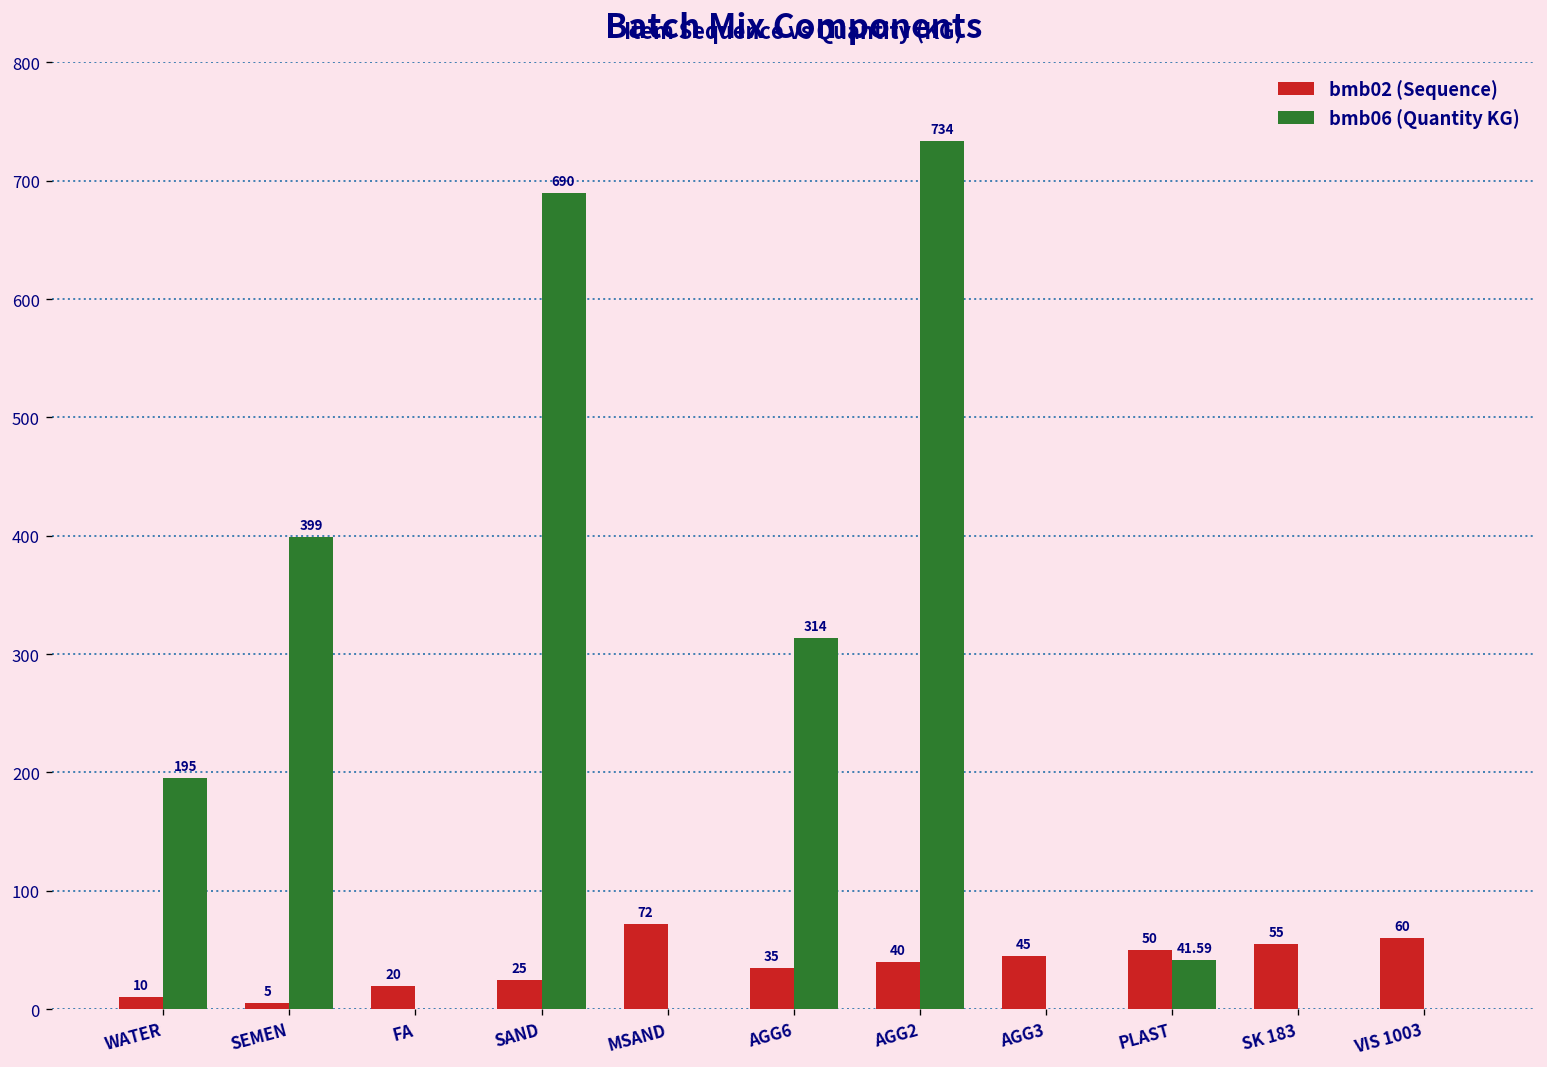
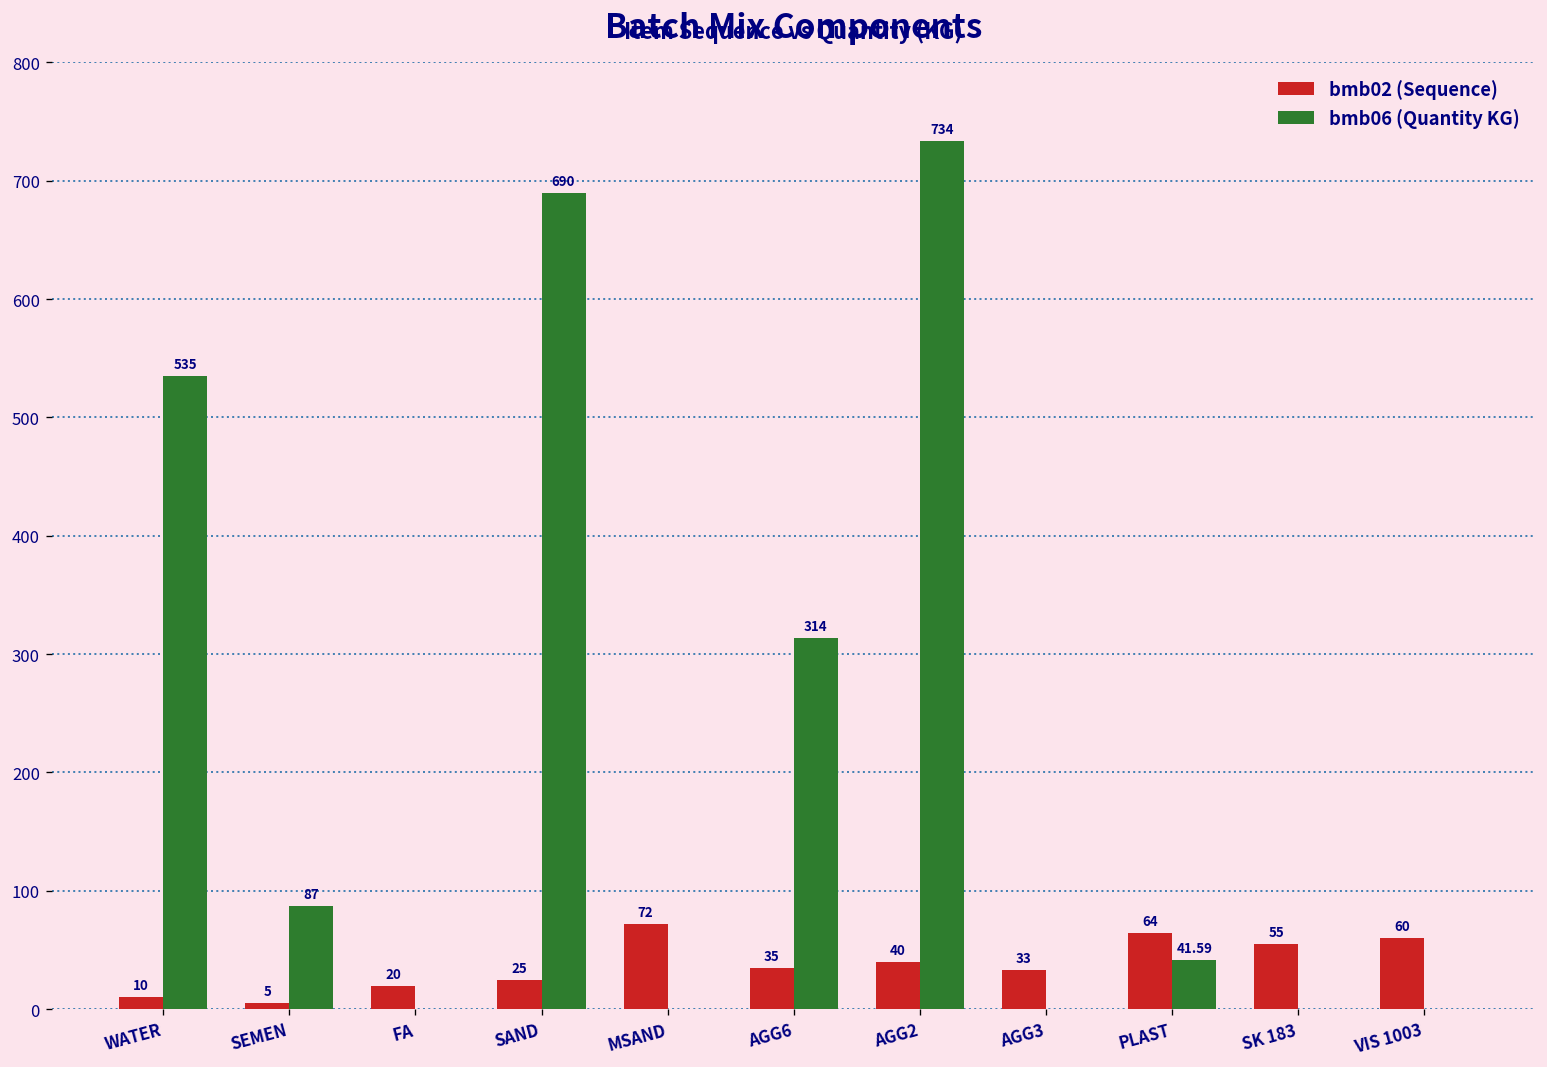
bmb06 (Quantity KG), WATER: 195 -> 535
bmb06 (Quantity KG), SEMEN: 399 -> 87
bmb02 (Sequence), AGG3: 45 -> 33
bmb02 (Sequence), PLAST: 50 -> 64
